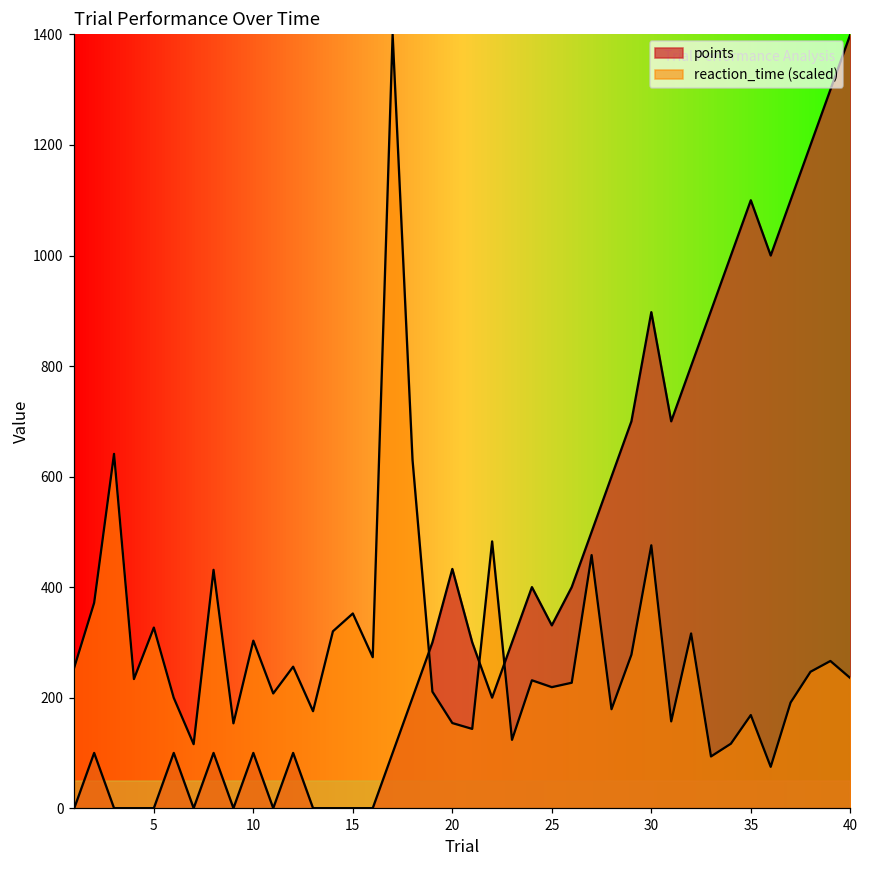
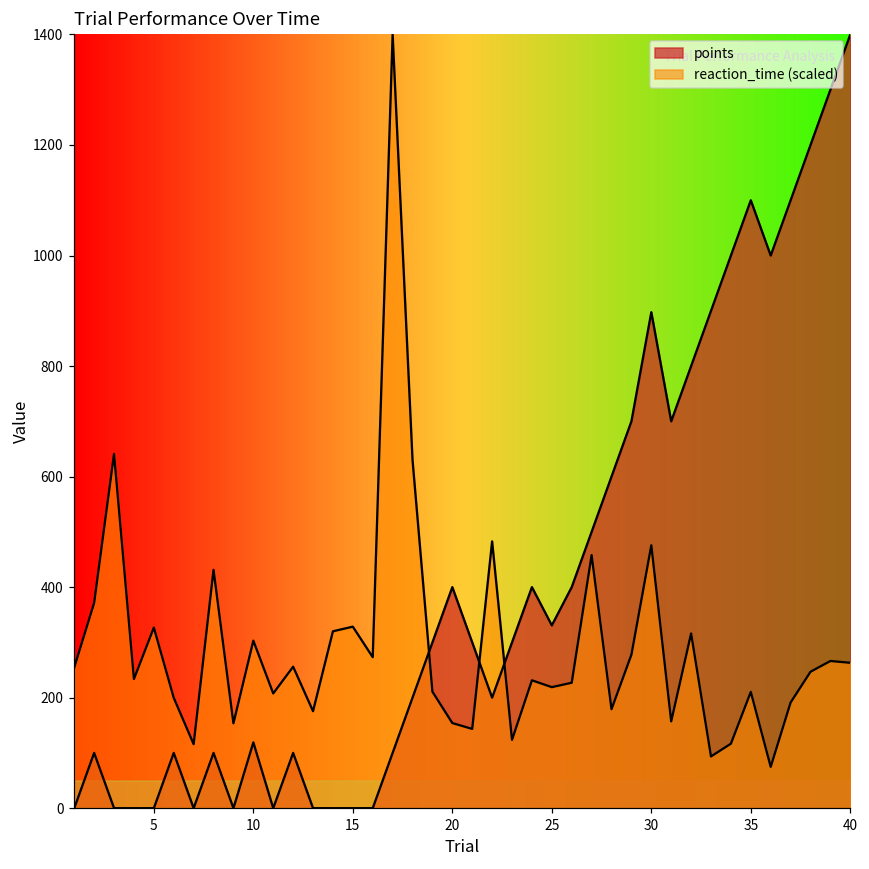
points, 10: 100 -> 120
reaction_time (scaled), 15: 350 -> 330
points, 20: 430 -> 400
reaction_time (scaled), 35: 170 -> 210
reaction_time (scaled), 40: 240 -> 260
